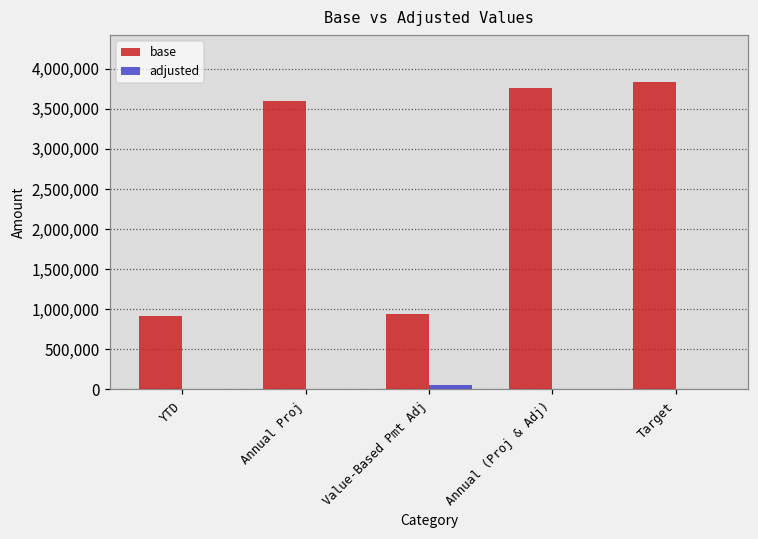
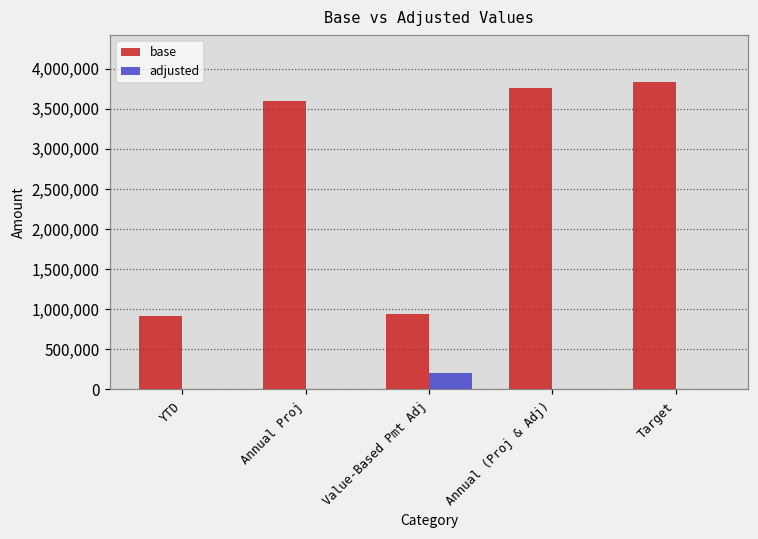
adjusted, Value-Based Pmt Adj: 100,000 -> 200,000
